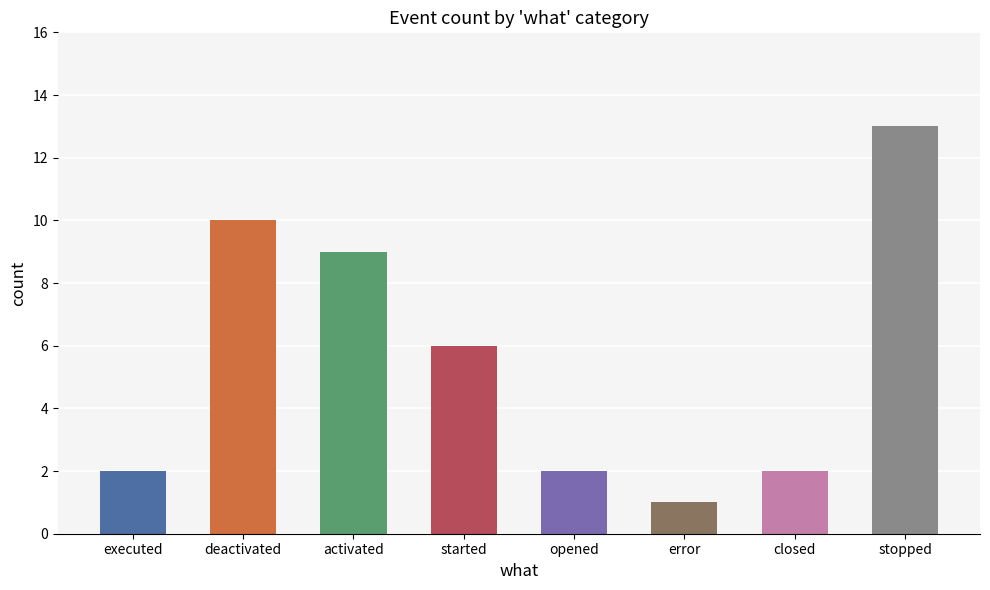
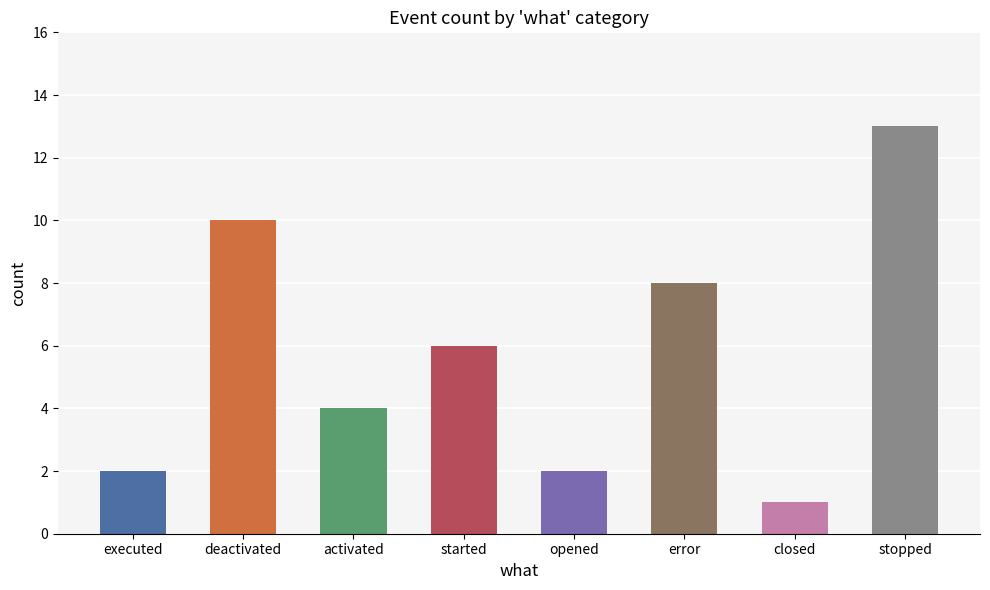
activated: 9 -> 4
error: 1 -> 8
closed: 2 -> 1
